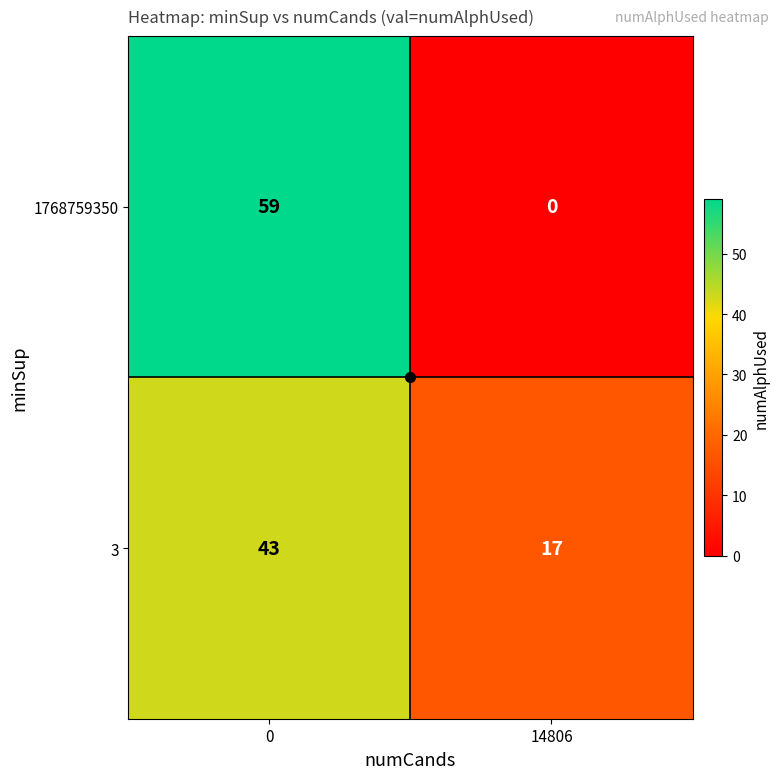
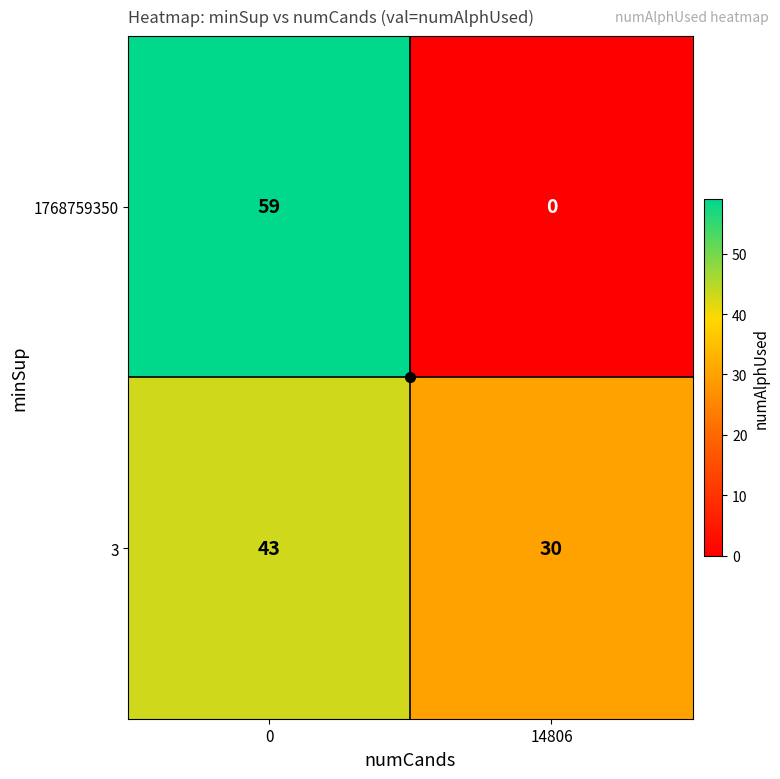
3, 14806: 17 -> 30
